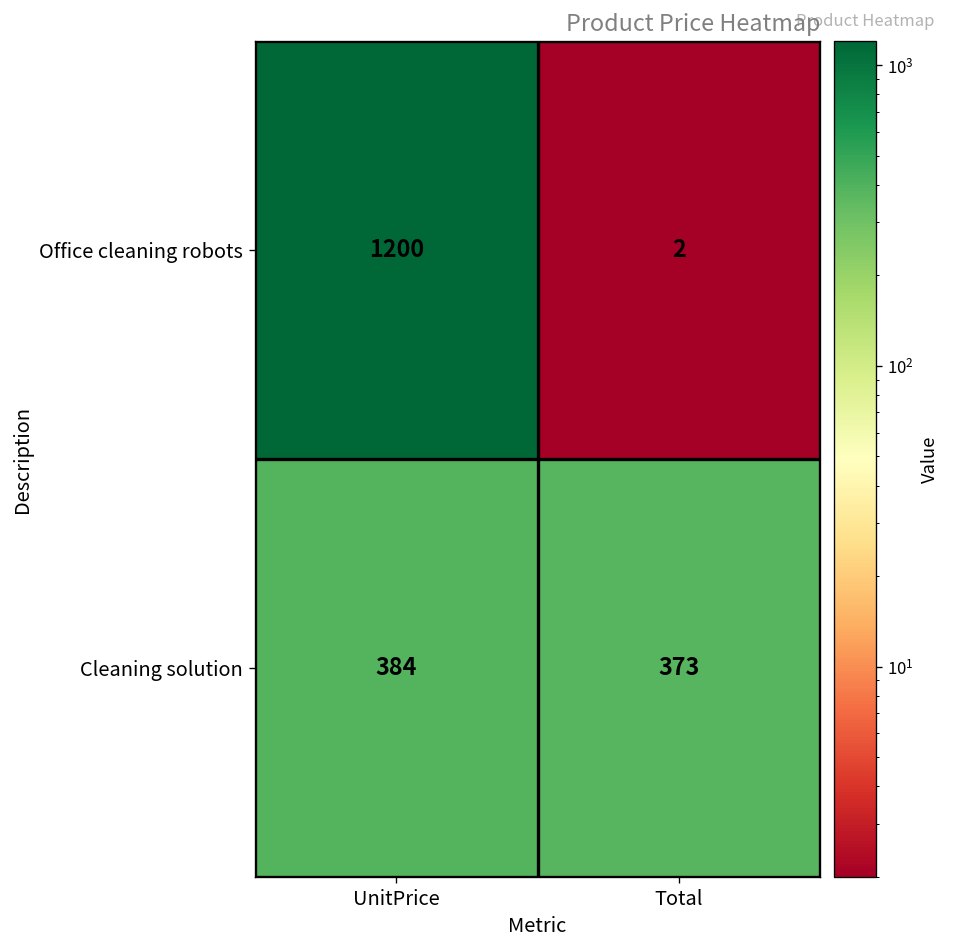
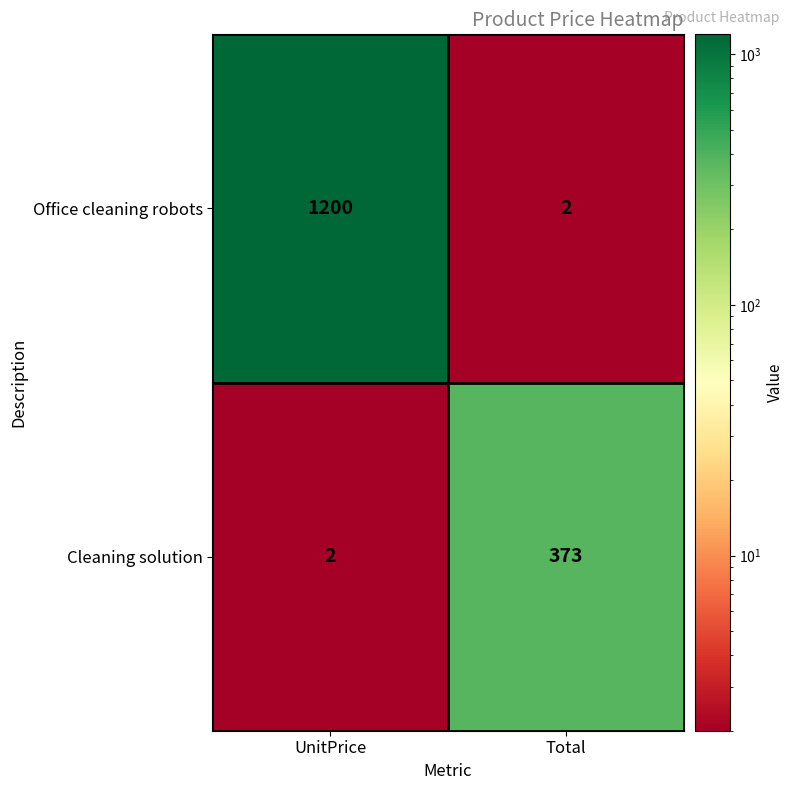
Cleaning solution, UnitPrice: 384 -> 2
